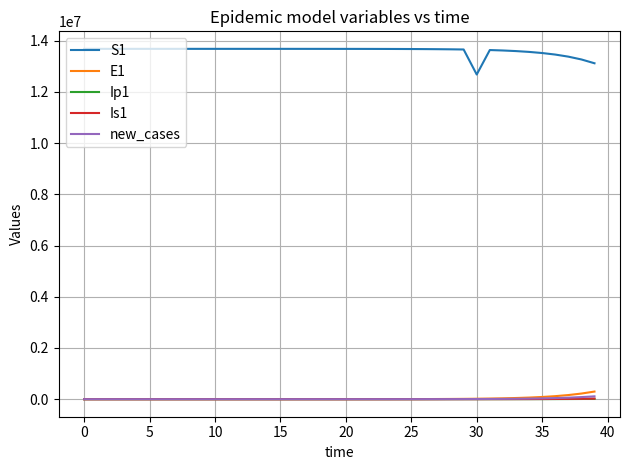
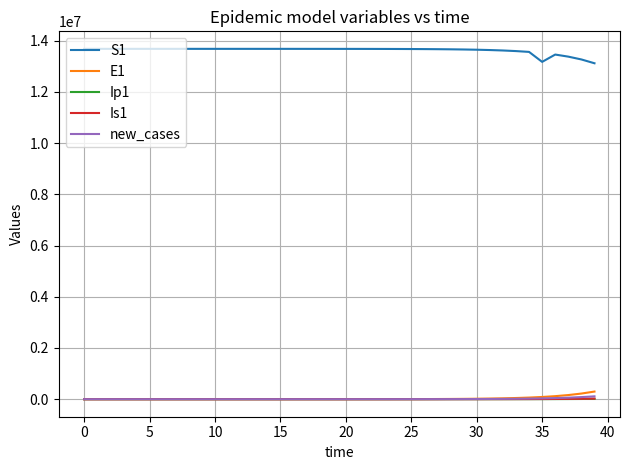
S1, 30: 12700000 -> 13600000
S1, 35: 13500000 -> 13200000
